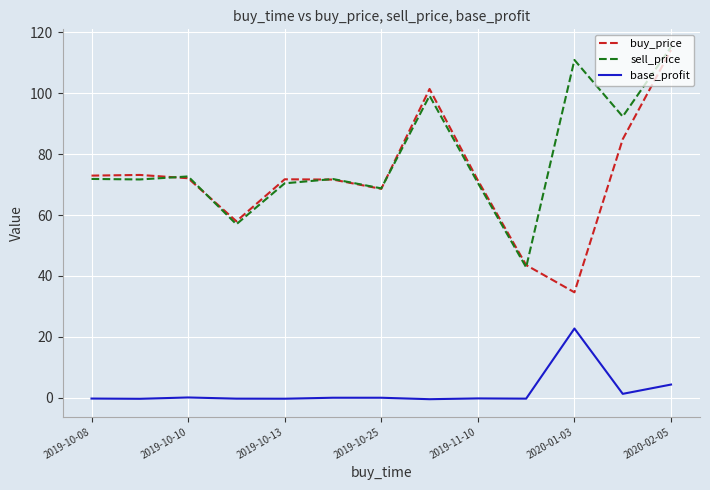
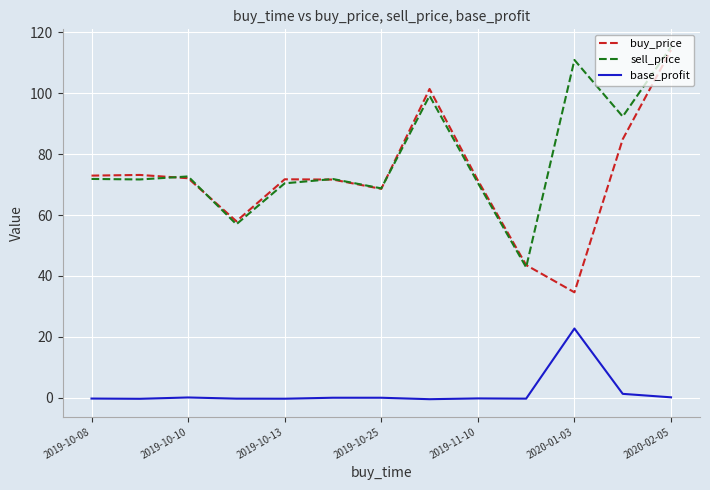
base_profit, 2020-02-05: 4 -> 0
